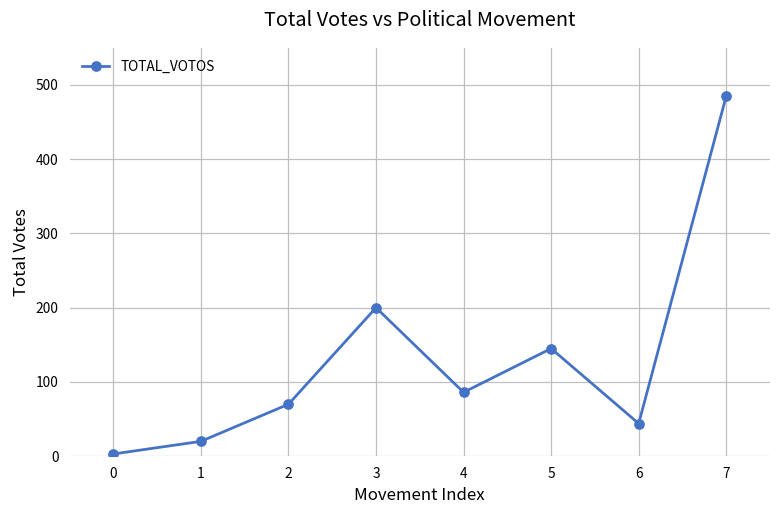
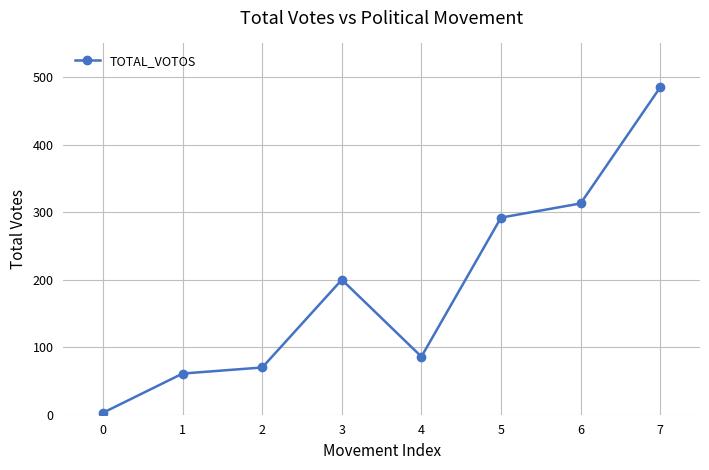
1: 20 -> 60
5: 150 -> 290
6: 40 -> 310
